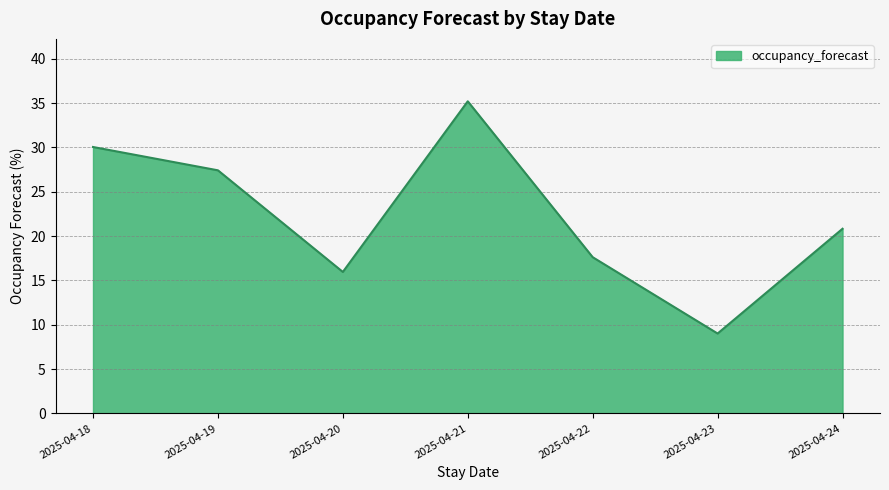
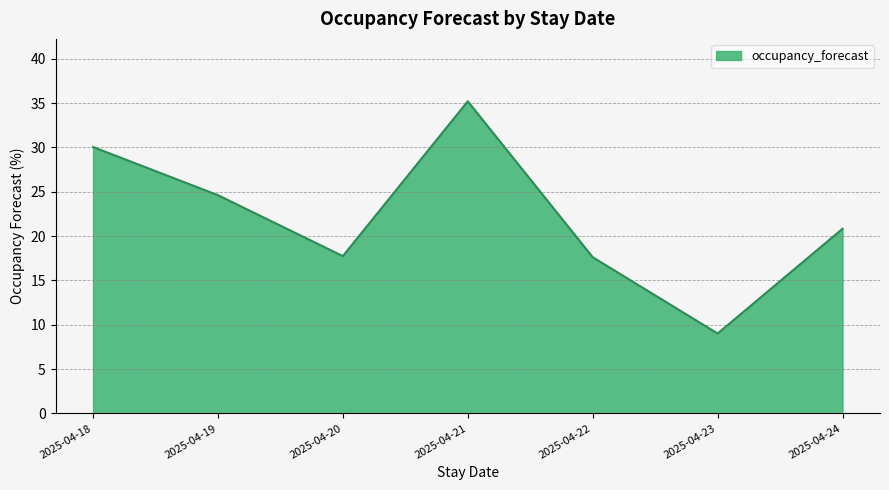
2025-04-19: 27 -> 25
2025-04-20: 16 -> 18
